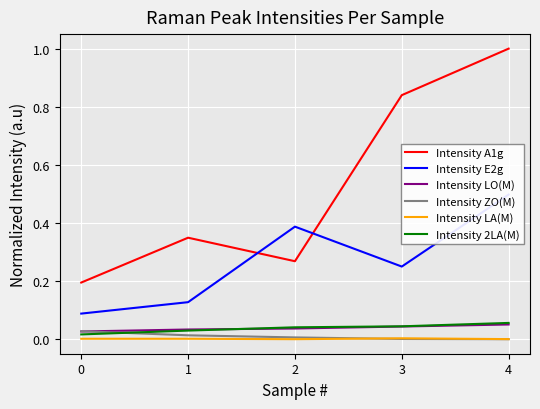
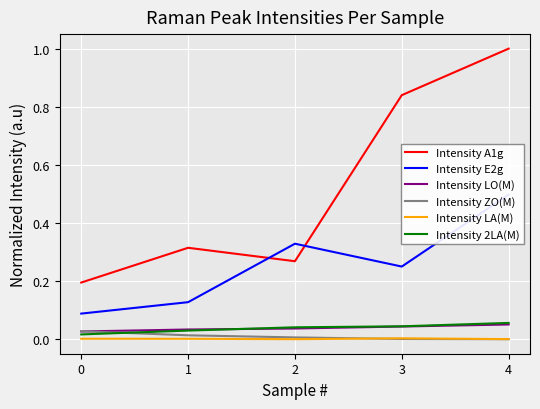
Intensity A1g, 1: 0.35 -> 0.31
Intensity E2g, 2: 0.39 -> 0.33
